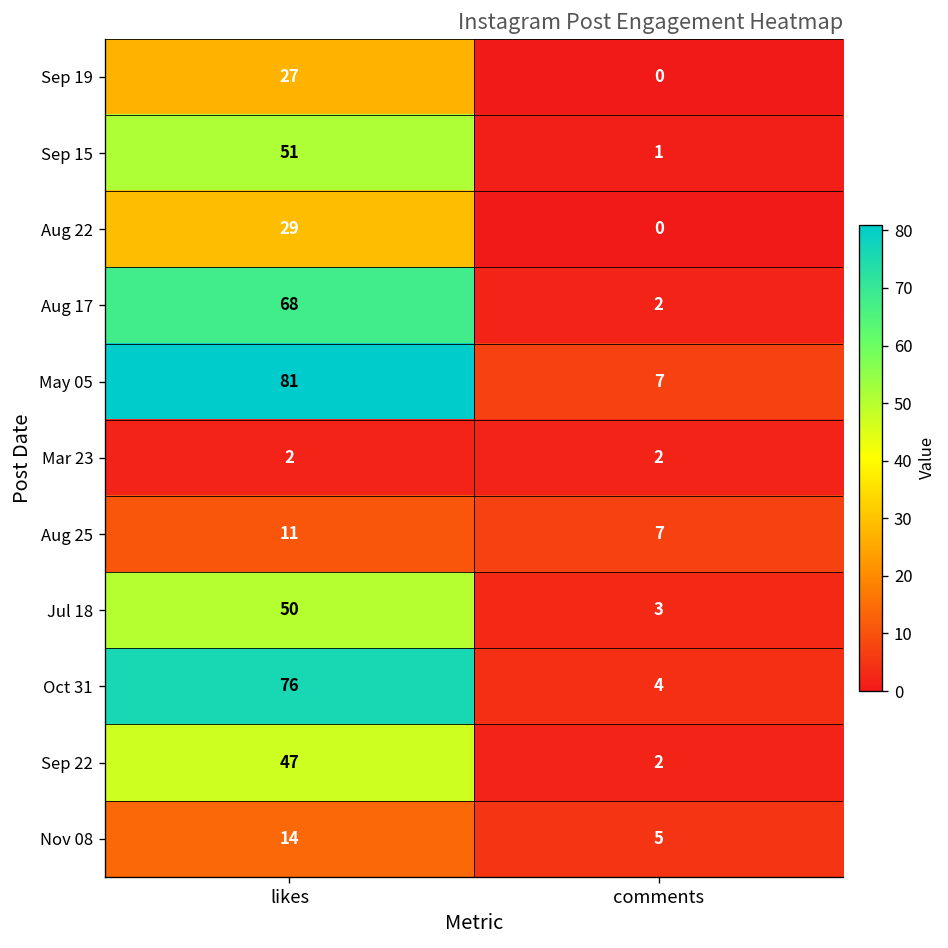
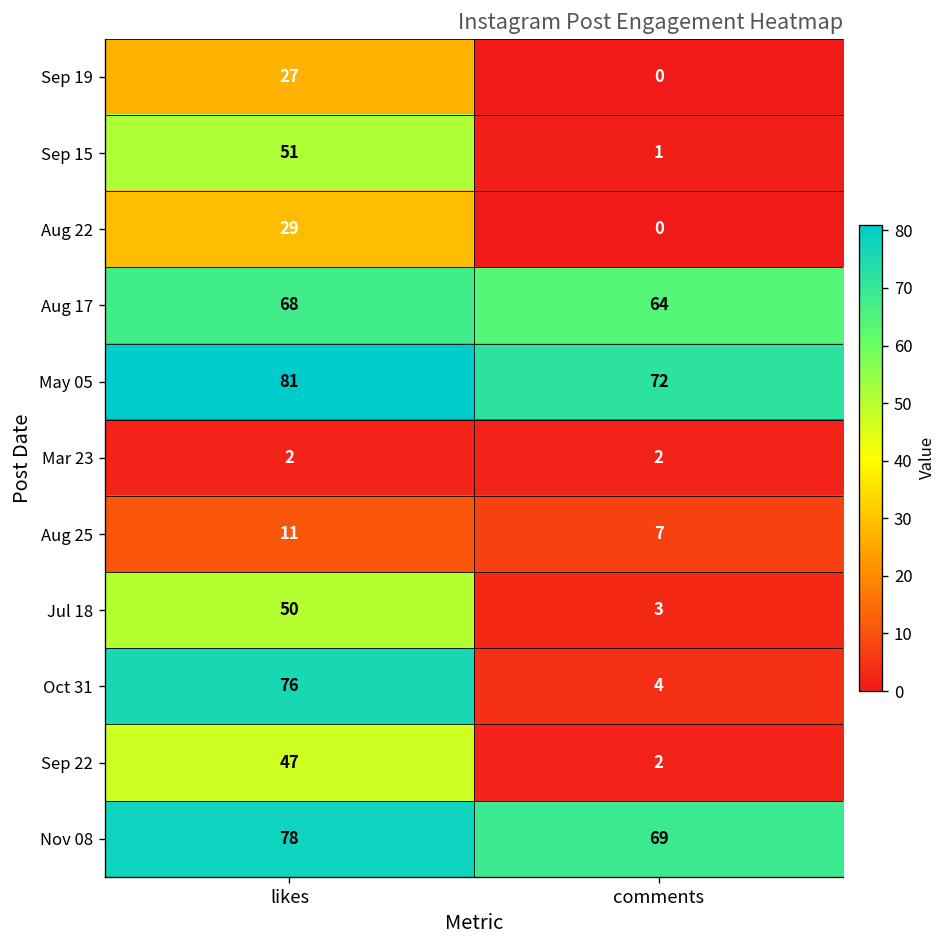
Aug 17, comments: 2 -> 64
May 05, comments: 7 -> 72
Nov 08, likes: 14 -> 78
Nov 08, comments: 5 -> 69
